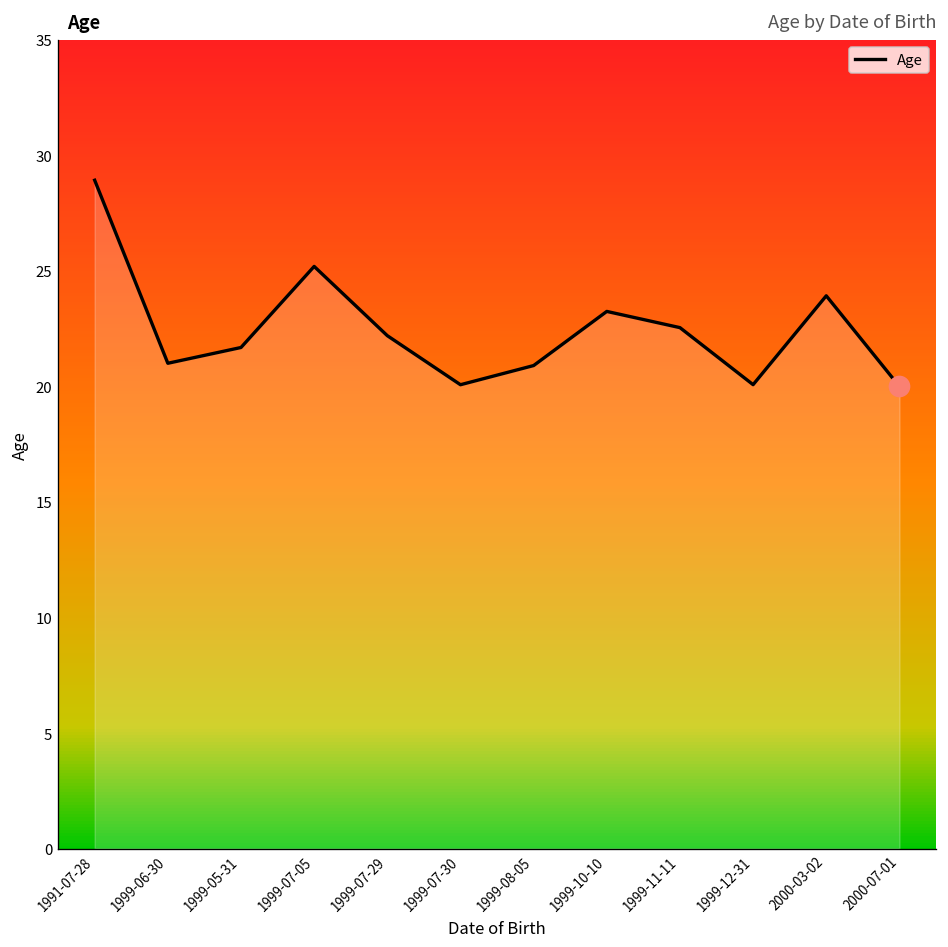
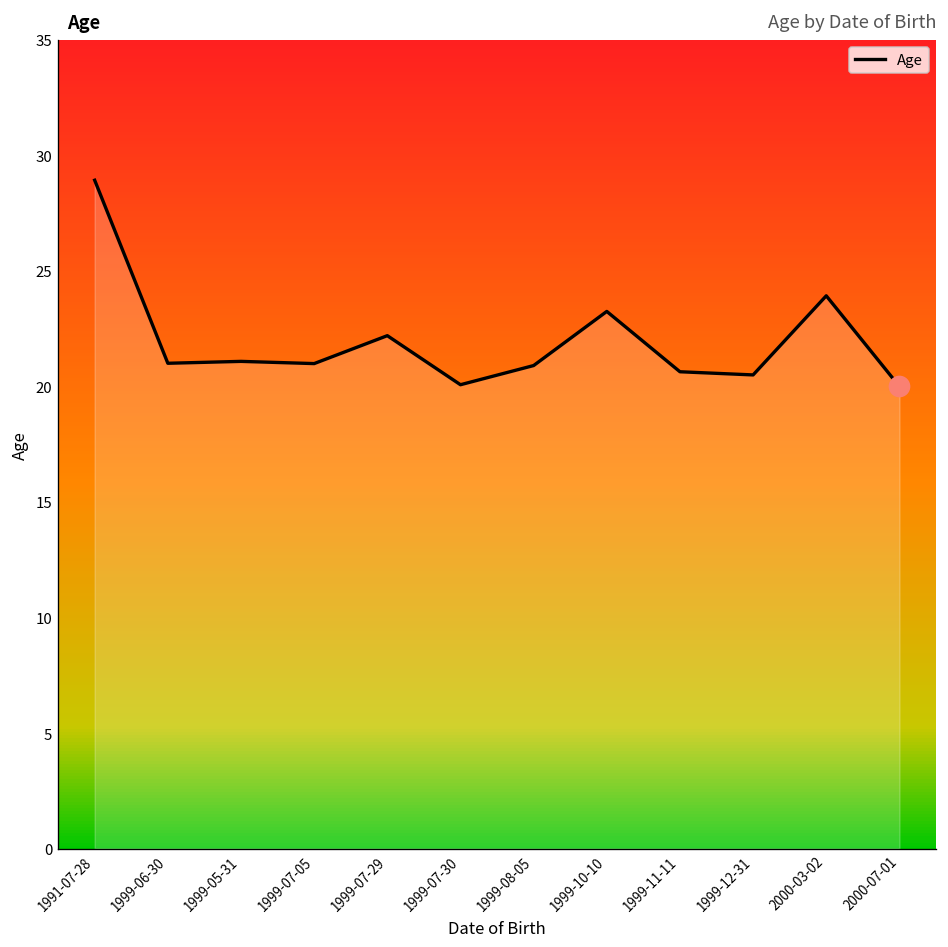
Age, 1999-05-31: 21.7 -> 21.1
Age, 1999-07-05: 25.2 -> 21.0
Age, 1999-11-11: 22.5 -> 20.6
Age, 1999-12-31: 20.1 -> 20.5
